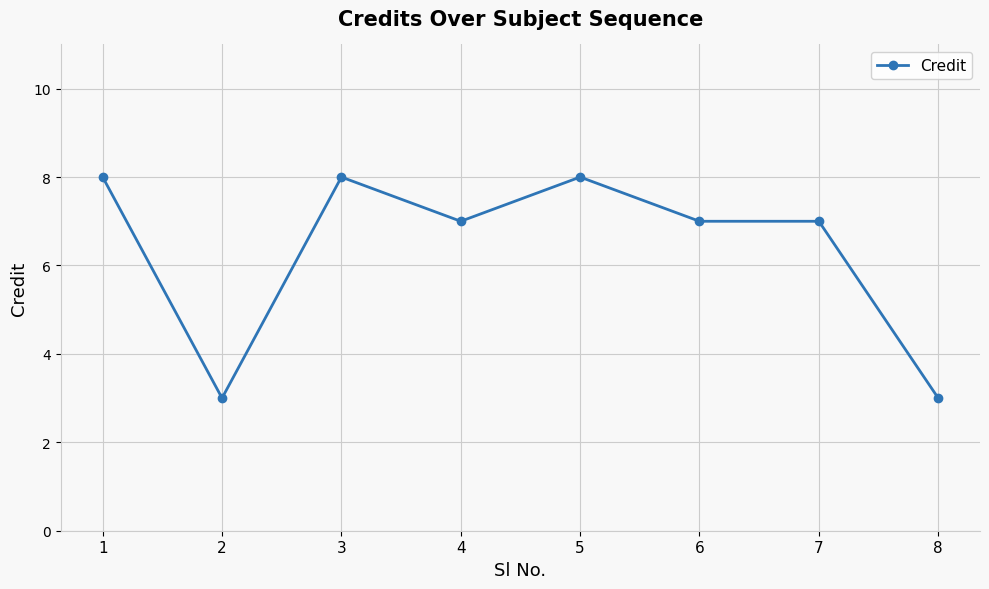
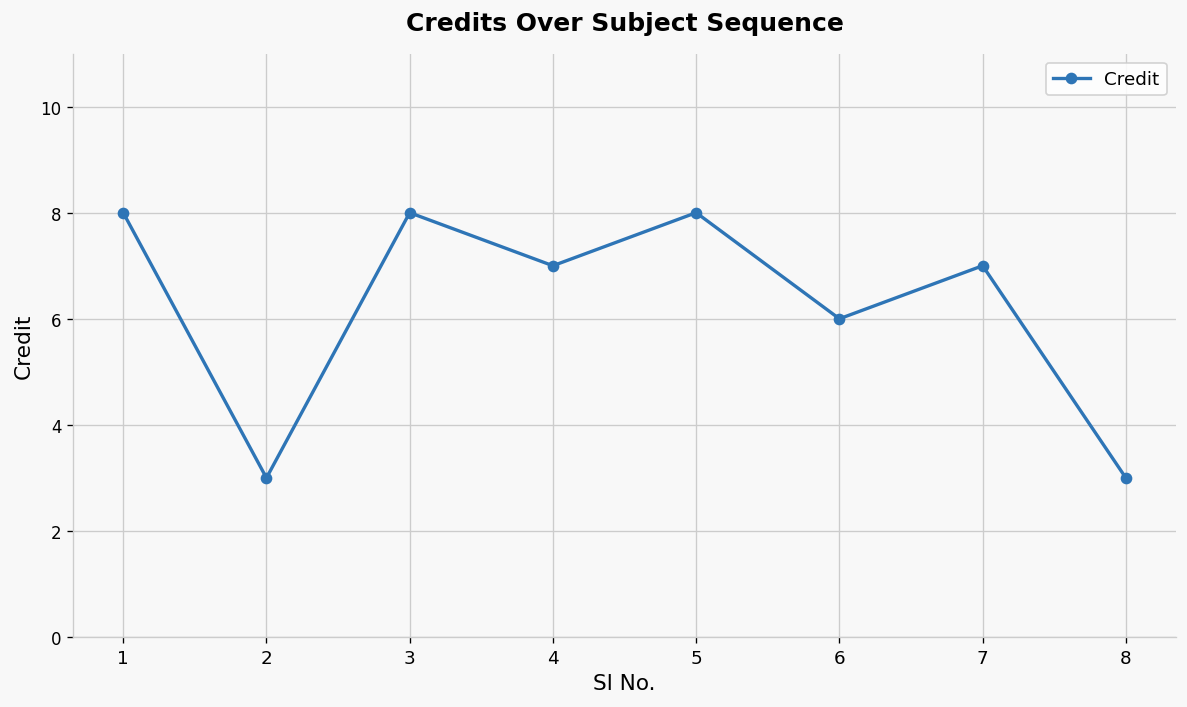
6: 7 -> 6
